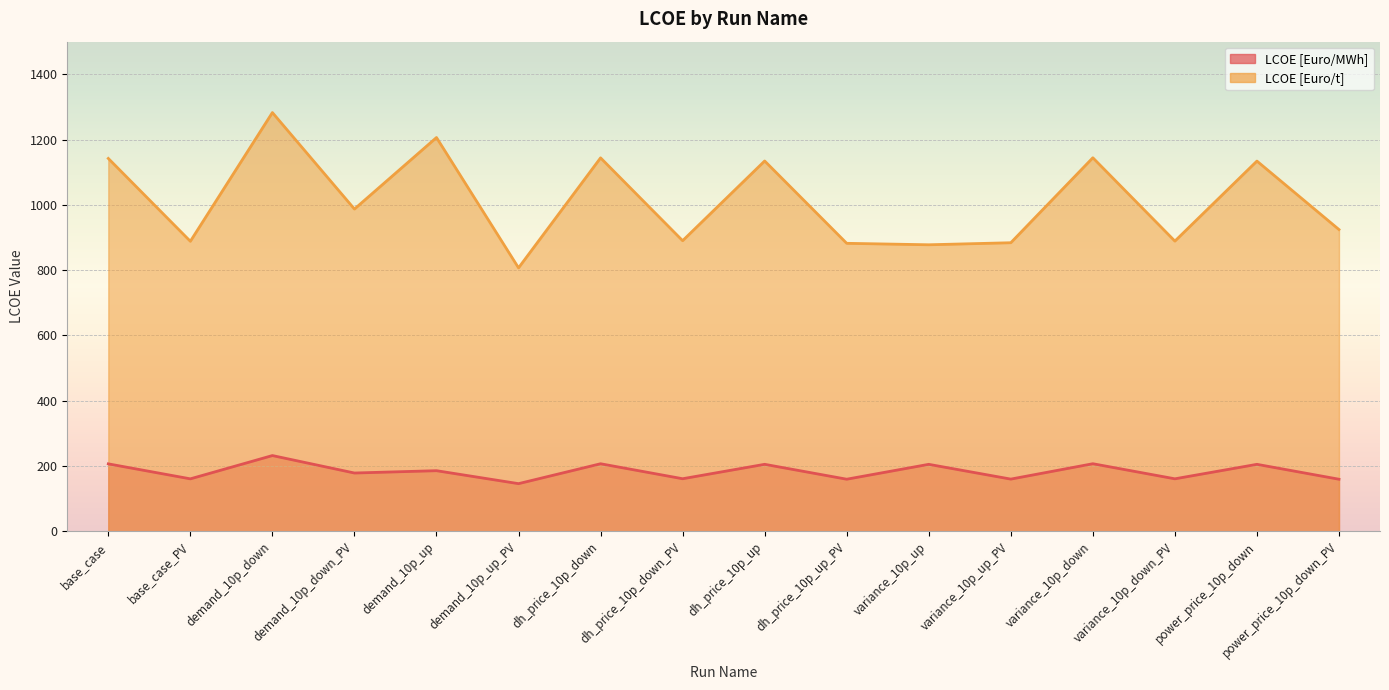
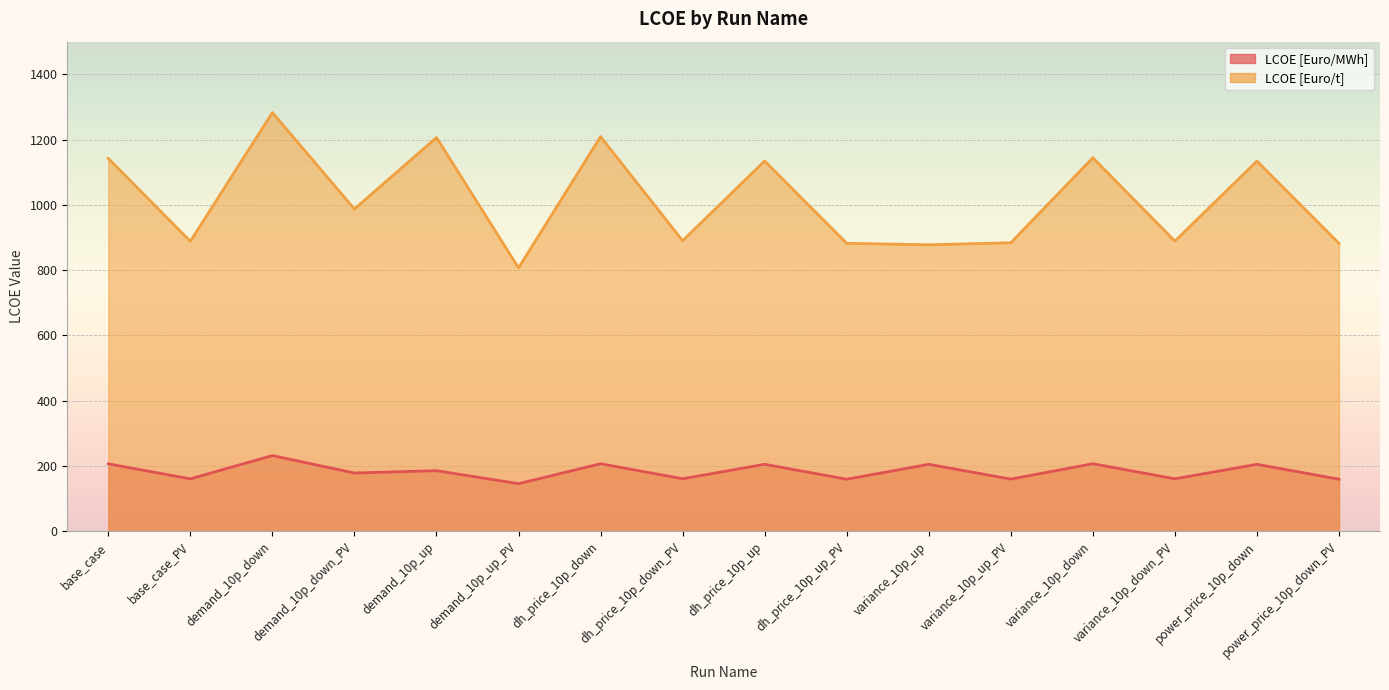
LCOE [Euro/t], dh_price_10p_down: 1140 -> 1210
LCOE [Euro/t], power_price_10p_down_PV: 920 -> 880
